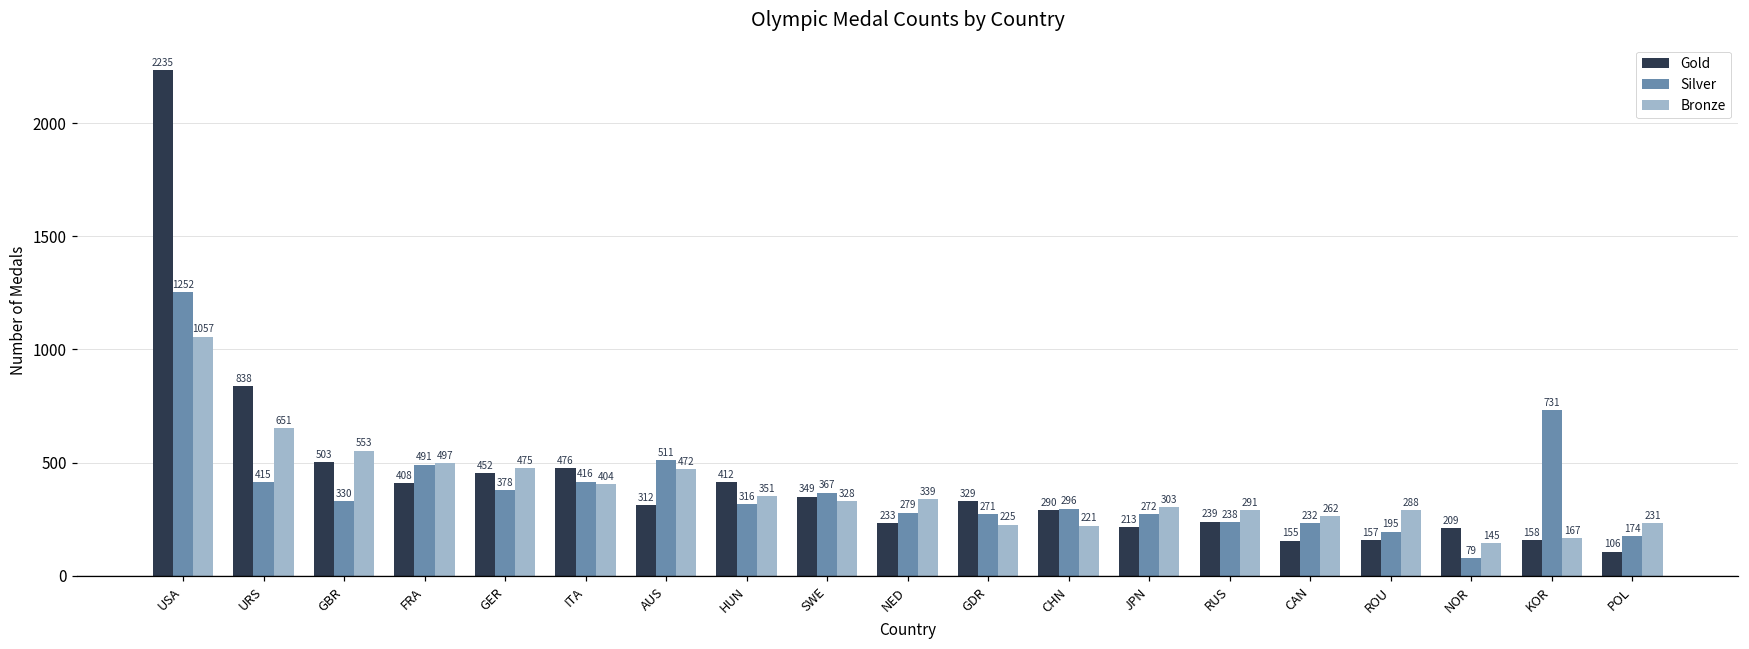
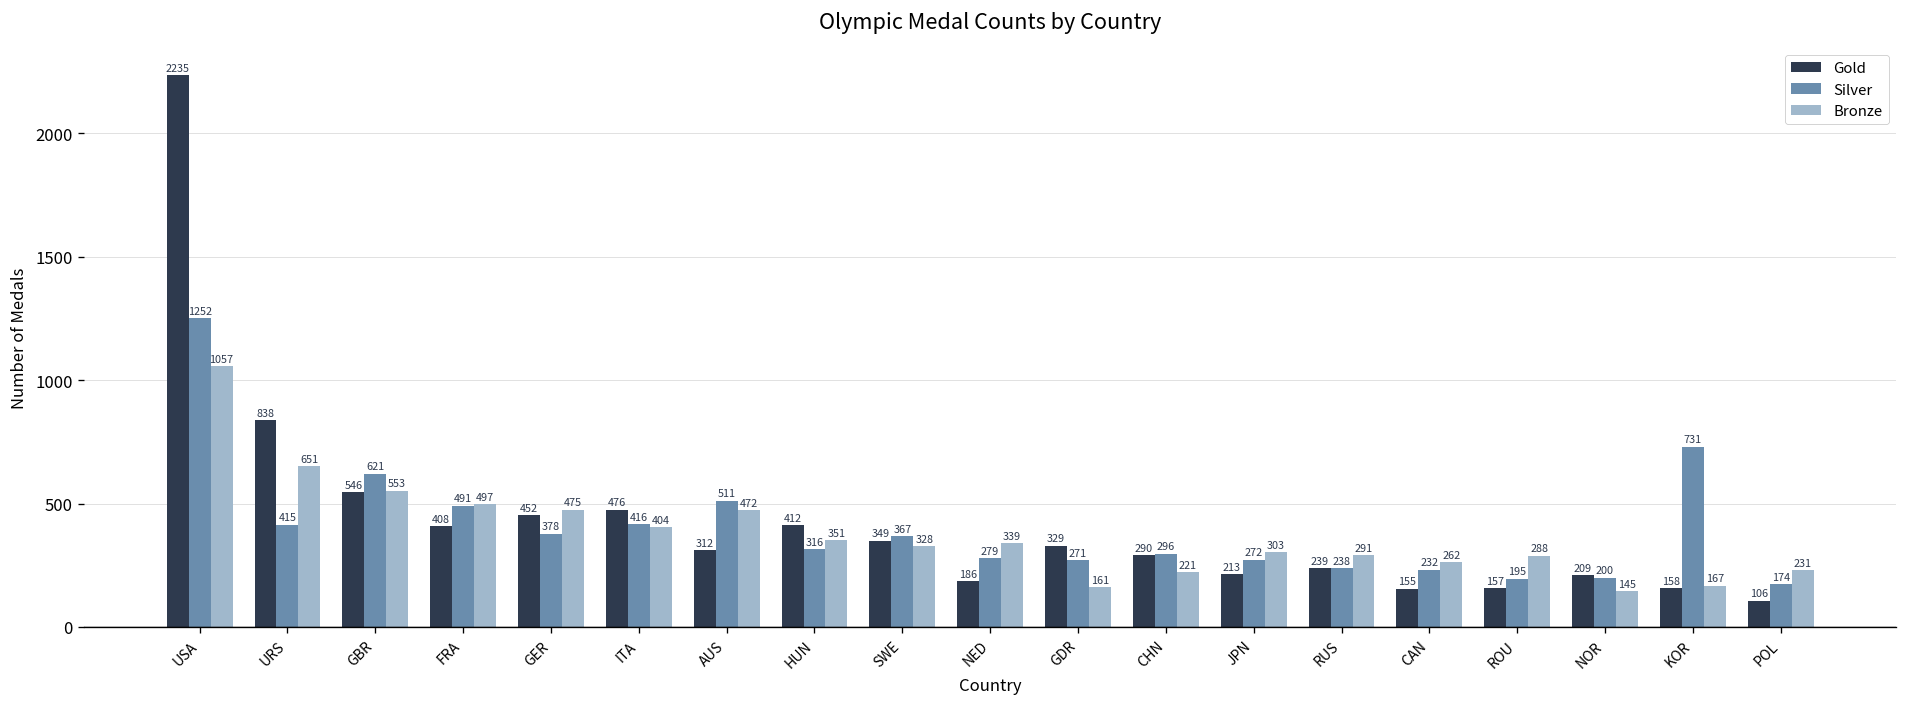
Gold, GBR: 503 -> 546
Silver, GBR: 330 -> 621
Gold, NED: 233 -> 186
Bronze, GDR: 225 -> 161
Silver, NOR: 79 -> 200
